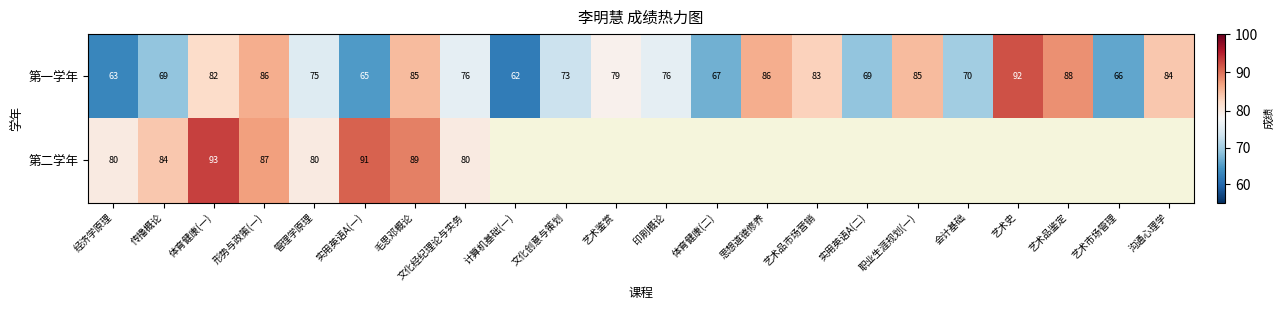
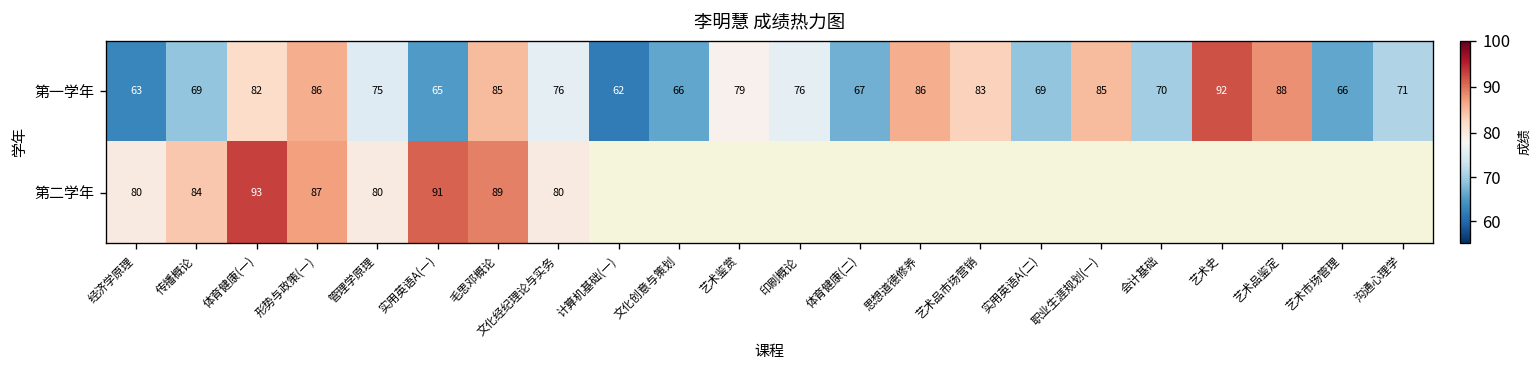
第一学年, 文化创意与策划: 73 -> 66
第一学年, 沟通心理学: 84 -> 71
